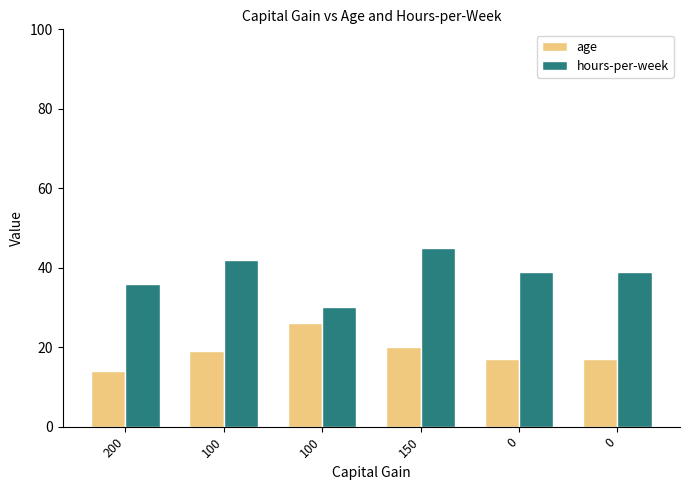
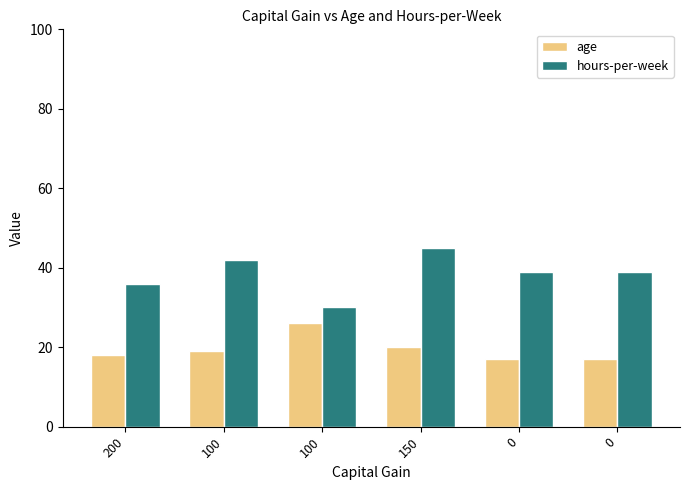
age, 200: 14 -> 18
